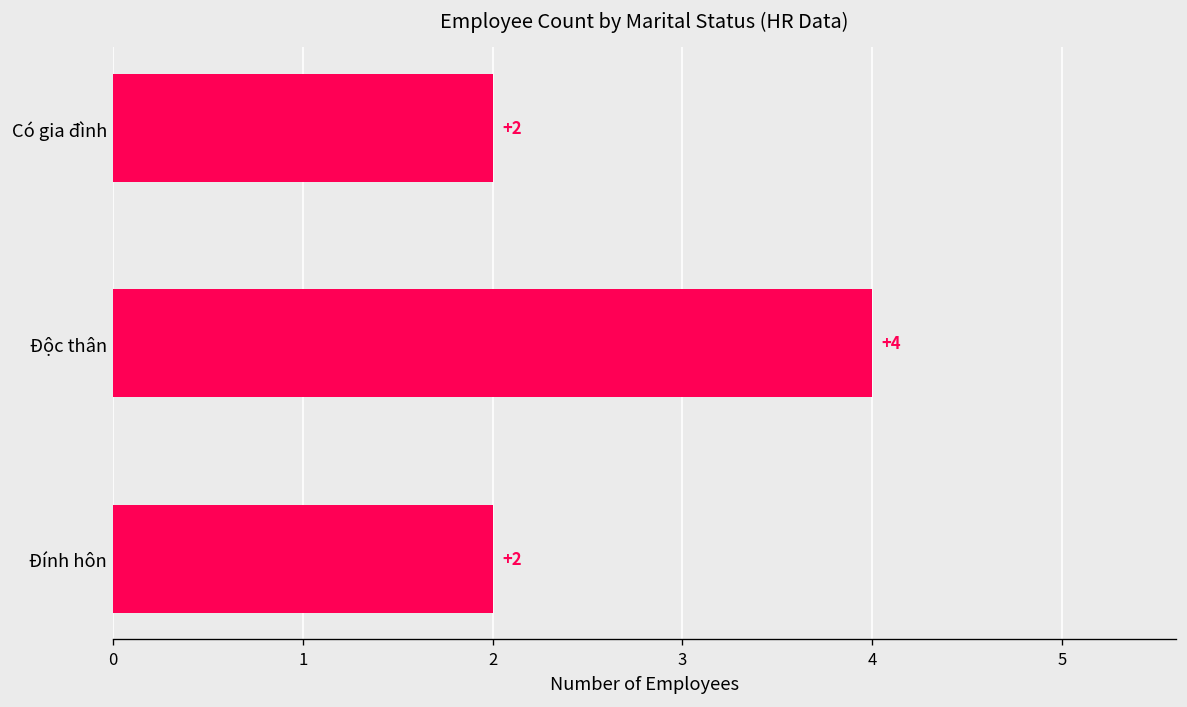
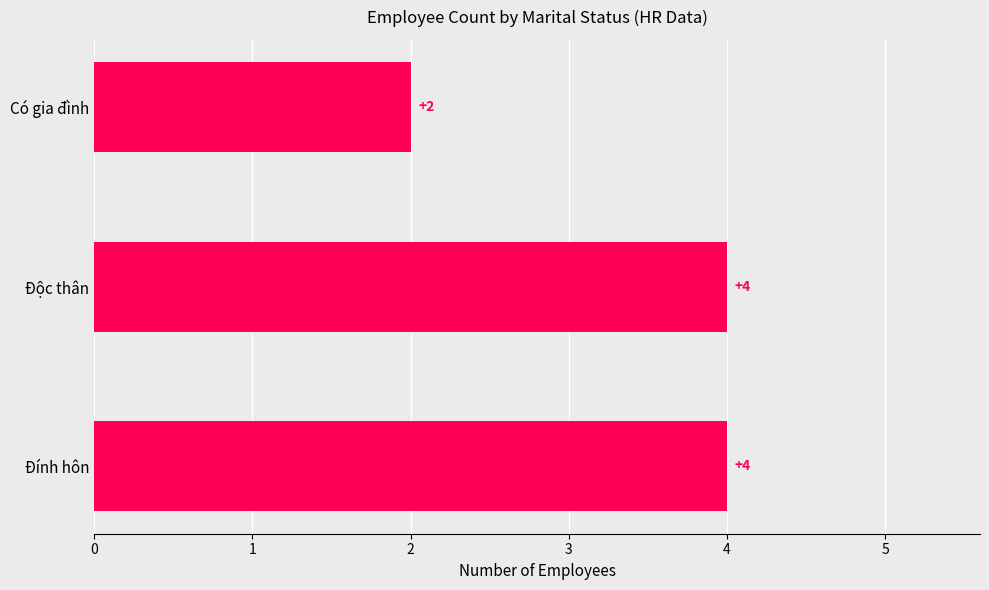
Đính hôn: +2 -> +4
